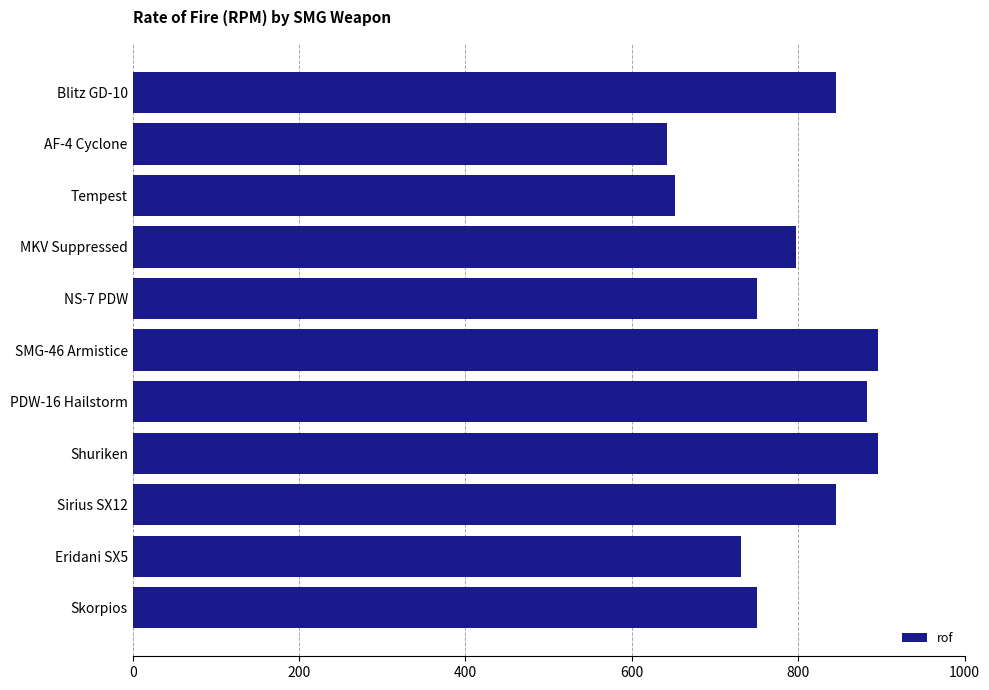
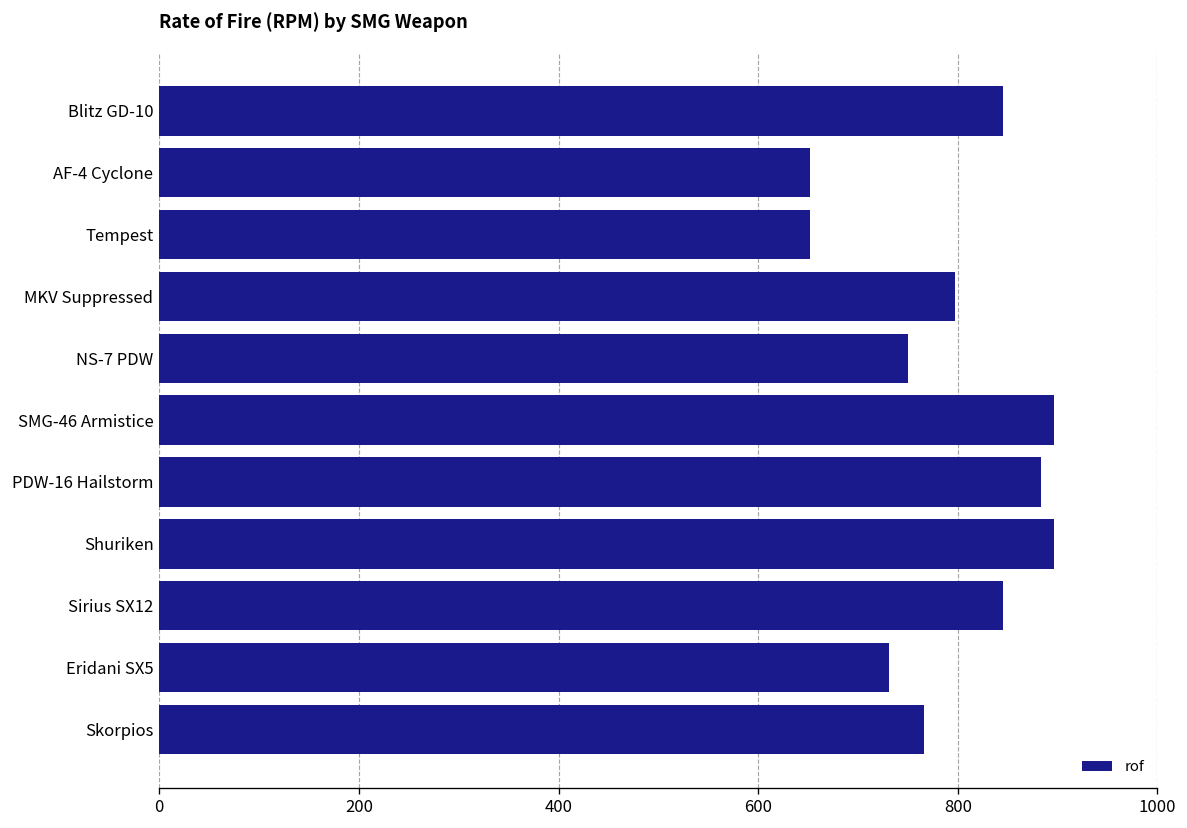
AF-4 Cyclone: 640 -> 650
Skorpios: 750 -> 770
